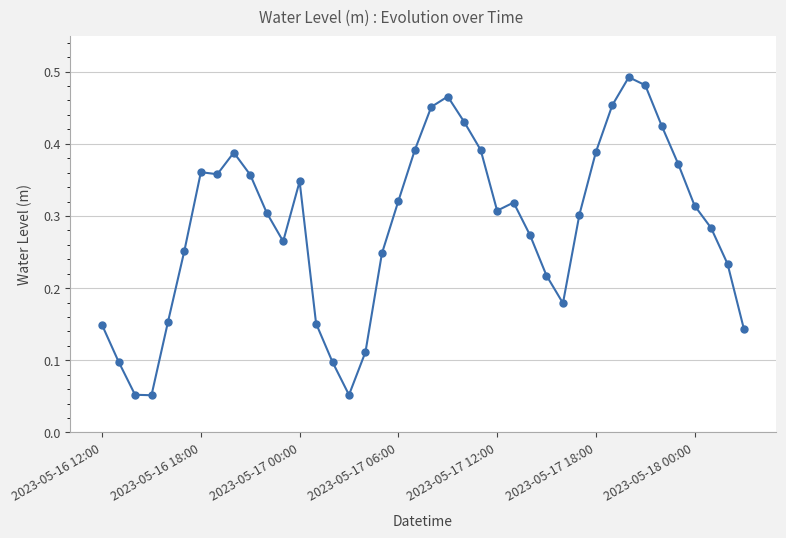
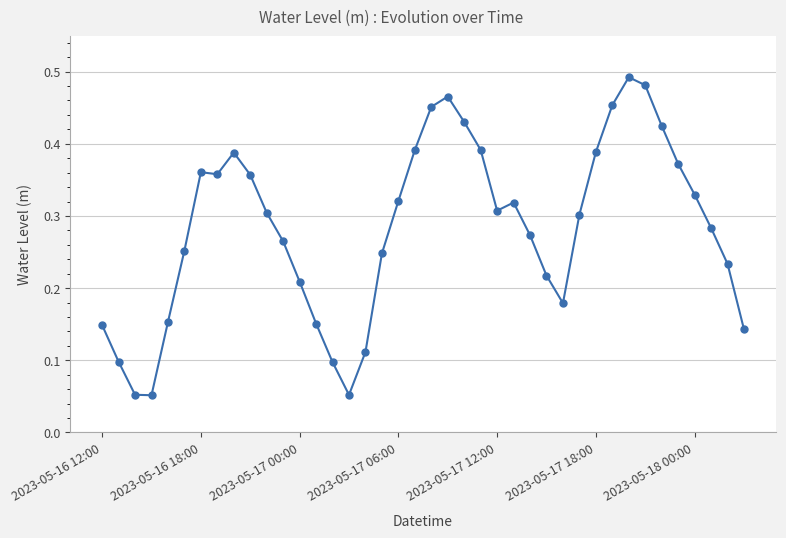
2023-05-17 00:00: 0.35 -> 0.21
2023-05-18 00:00: 0.31 -> 0.33
